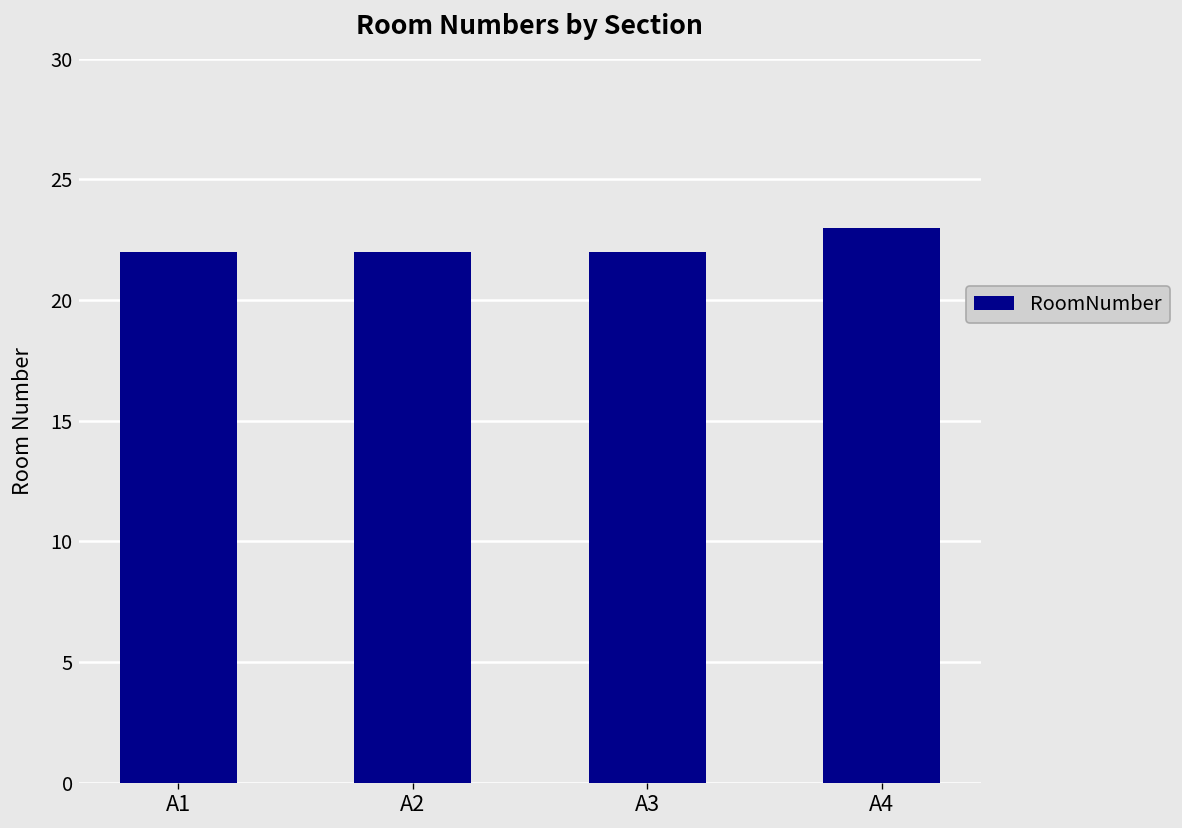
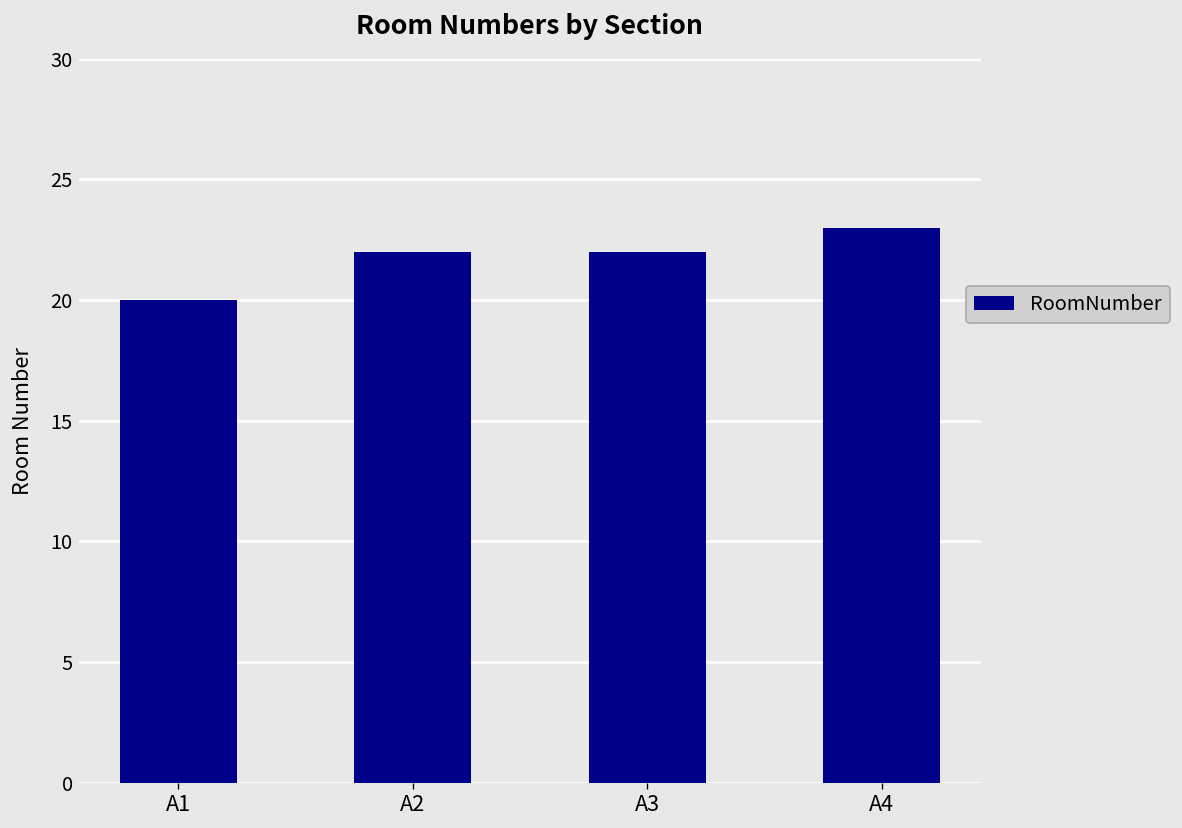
A1: 22 -> 20
